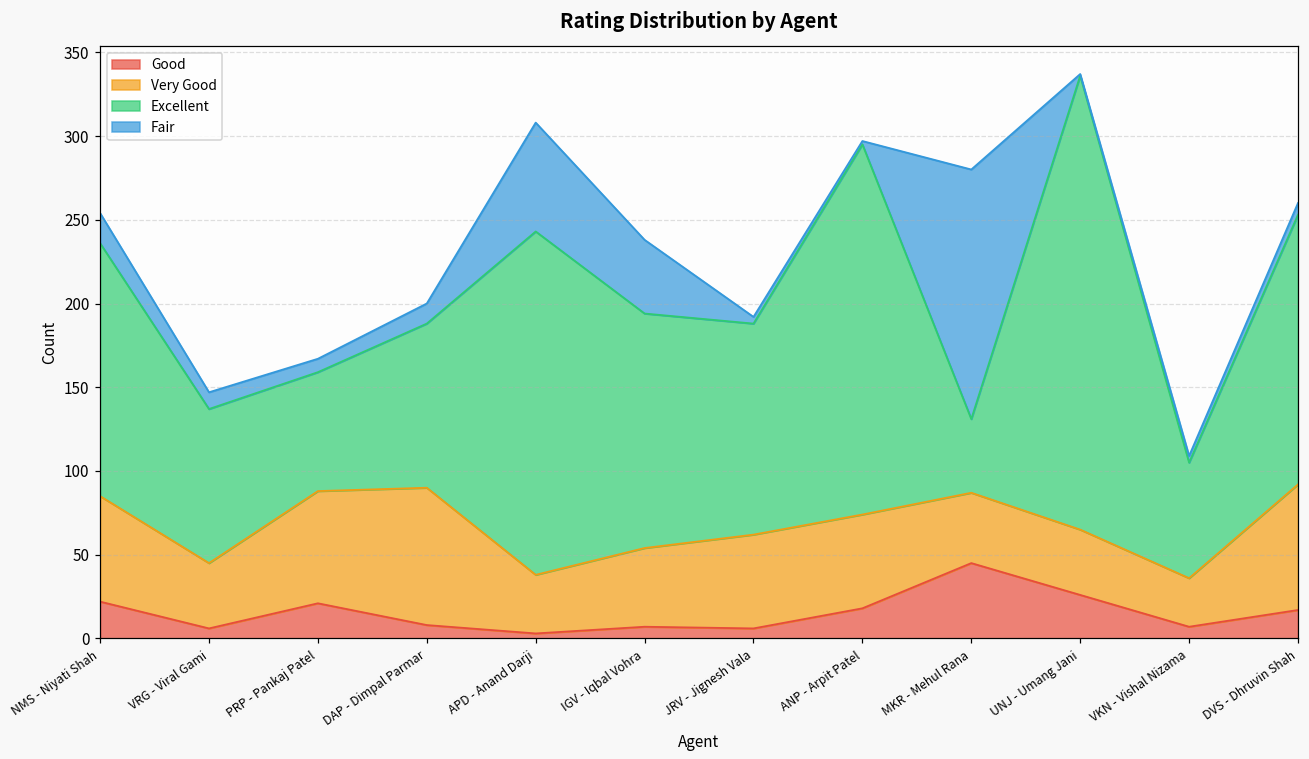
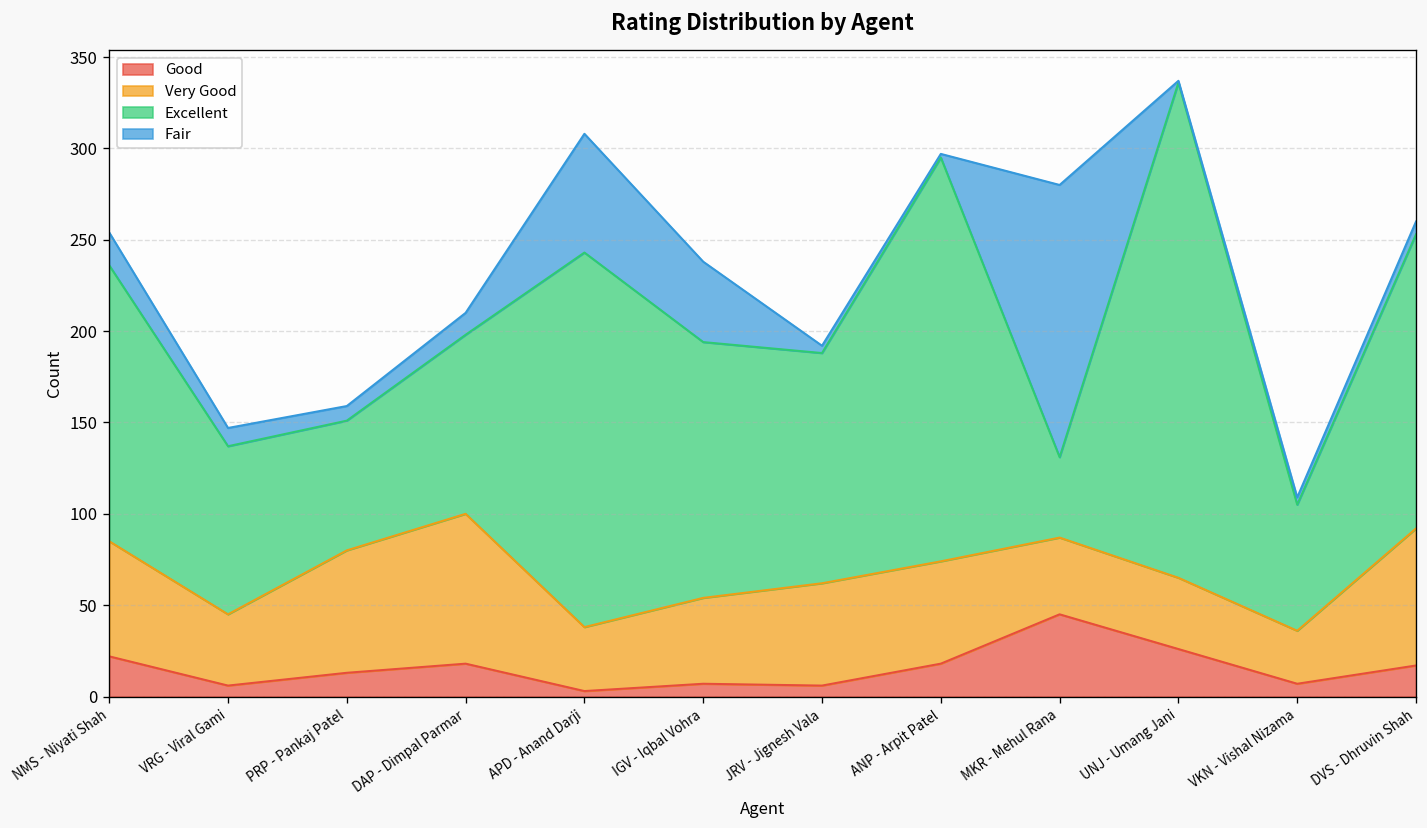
Good, PRP - Pankaj Patel: 21 -> 13
Good, DAP - Dimpal Parmar: 8 -> 18
